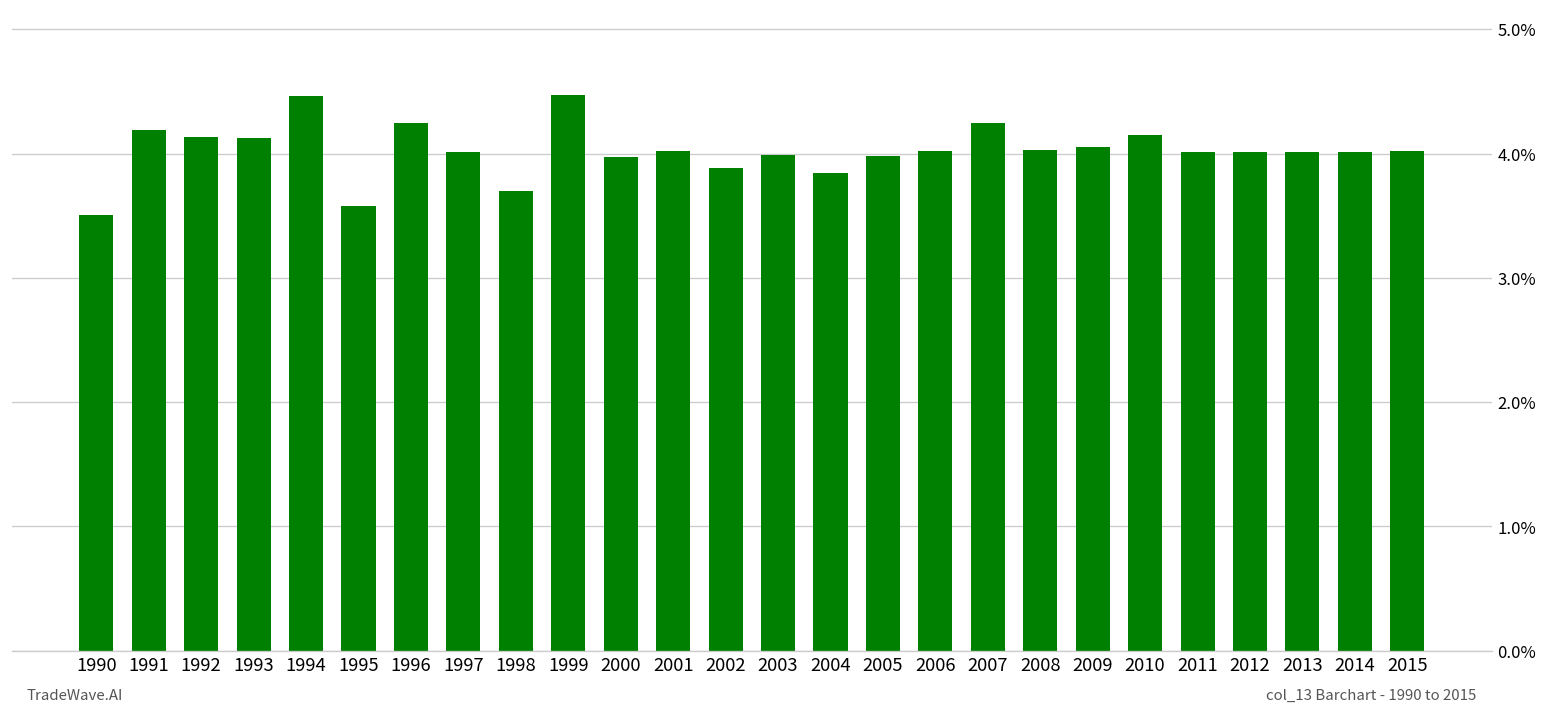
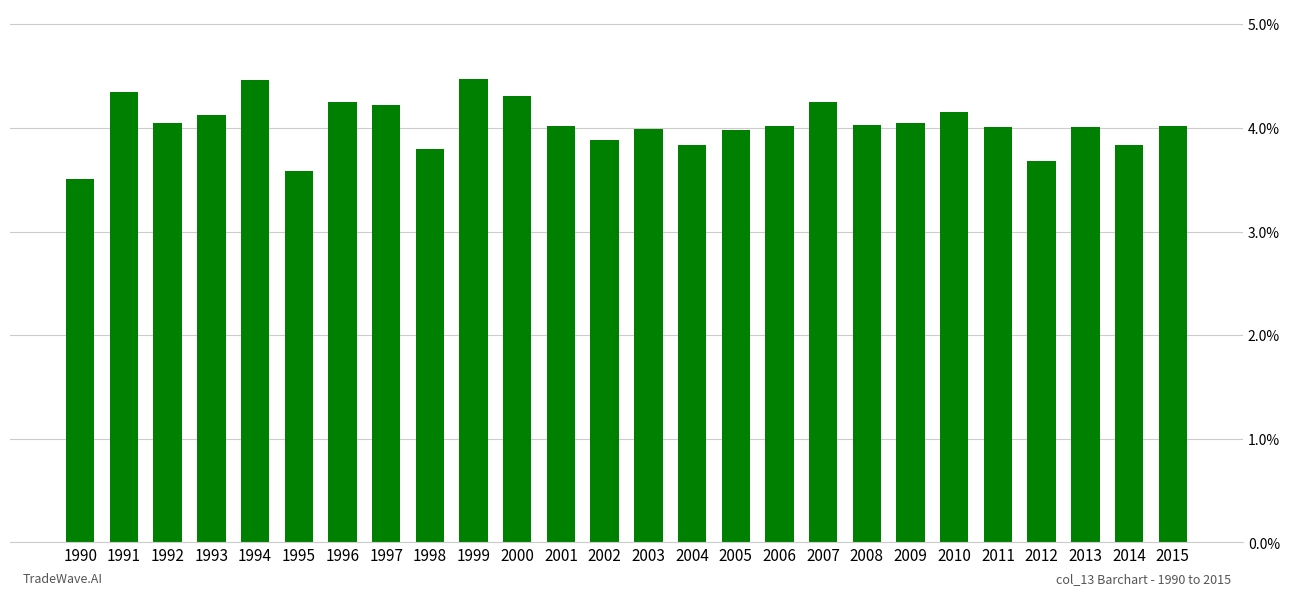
1991: 4.19% -> 4.34%
1992: 4.13% -> 4.05%
1997: 4.01% -> 4.23%
1998: 3.7% -> 3.8%
2000: 3.97% -> 4.30%
2012: 4.01% -> 3.68%
2014: 4.01% -> 3.84%
